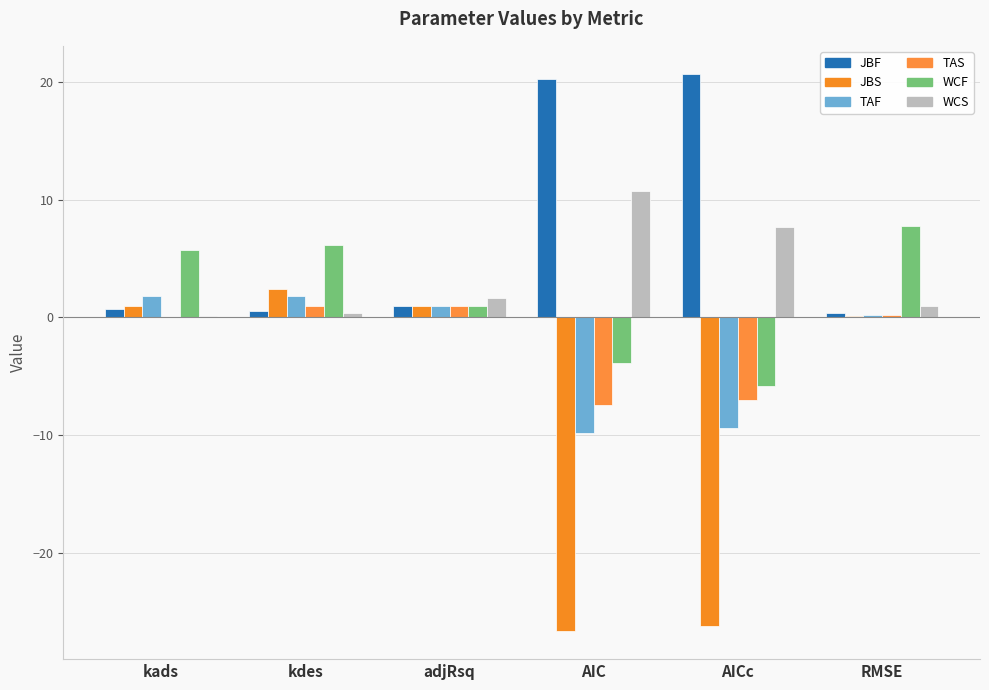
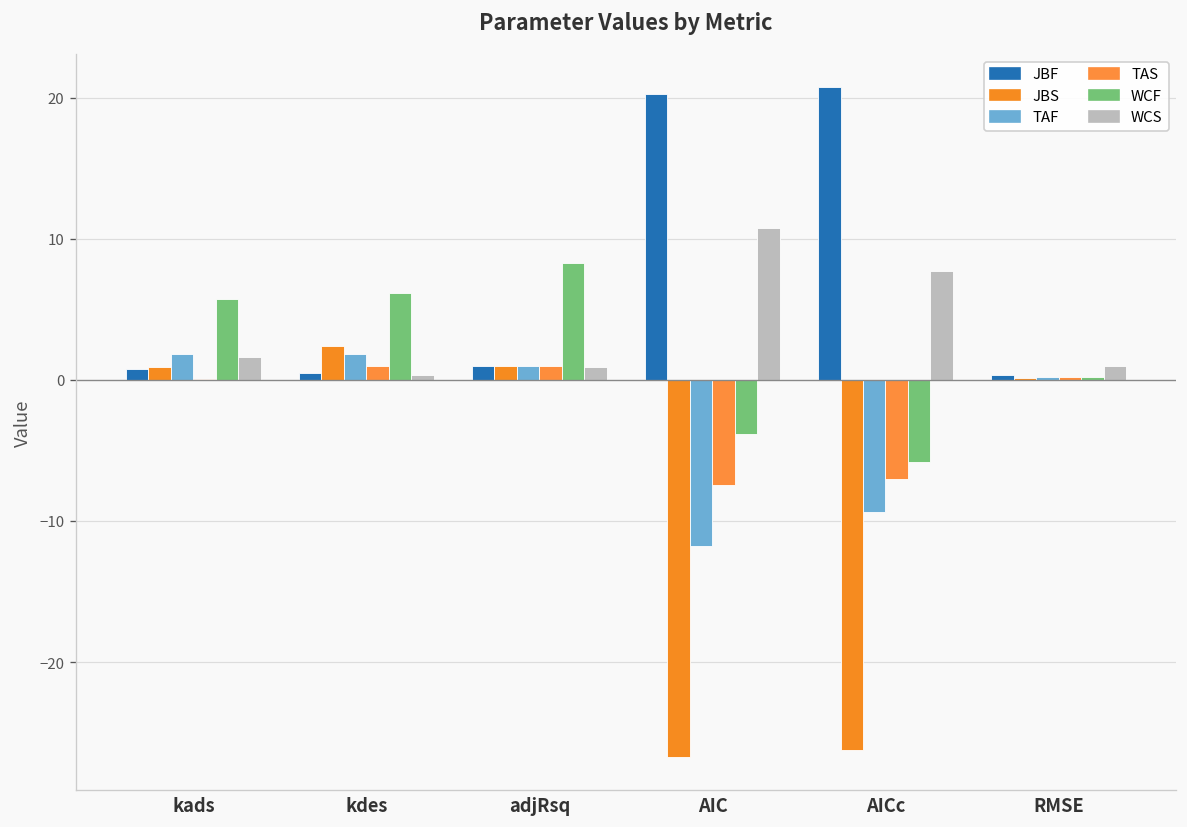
WCS, kads: 0.2 -> 1.6
WCF, adjRsq: 1.0 -> 8.3
WCS, adjRsq: 1.7 -> 0.9
TAF, AIC: -9.8 -> -11.8
WCF, RMSE: 7.7 -> 0.2
